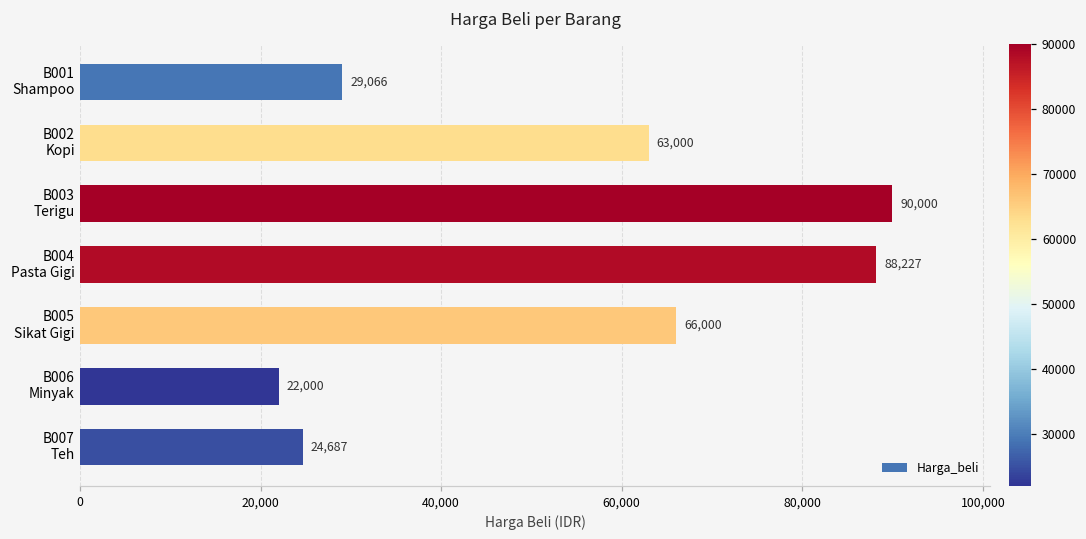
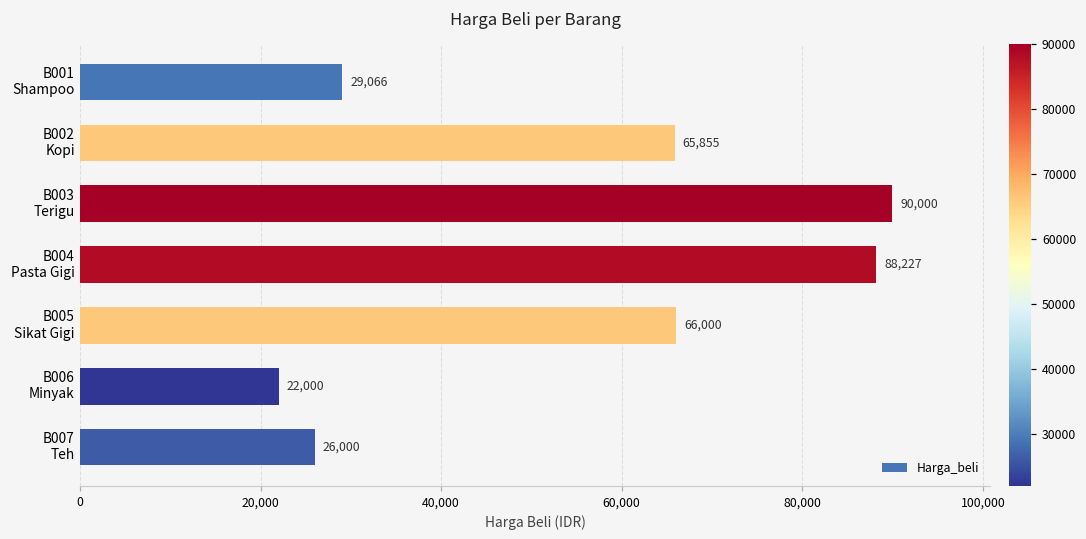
B002 Kopi: 63,000 -> 65,855
B007 Teh: 24,687 -> 26,000
